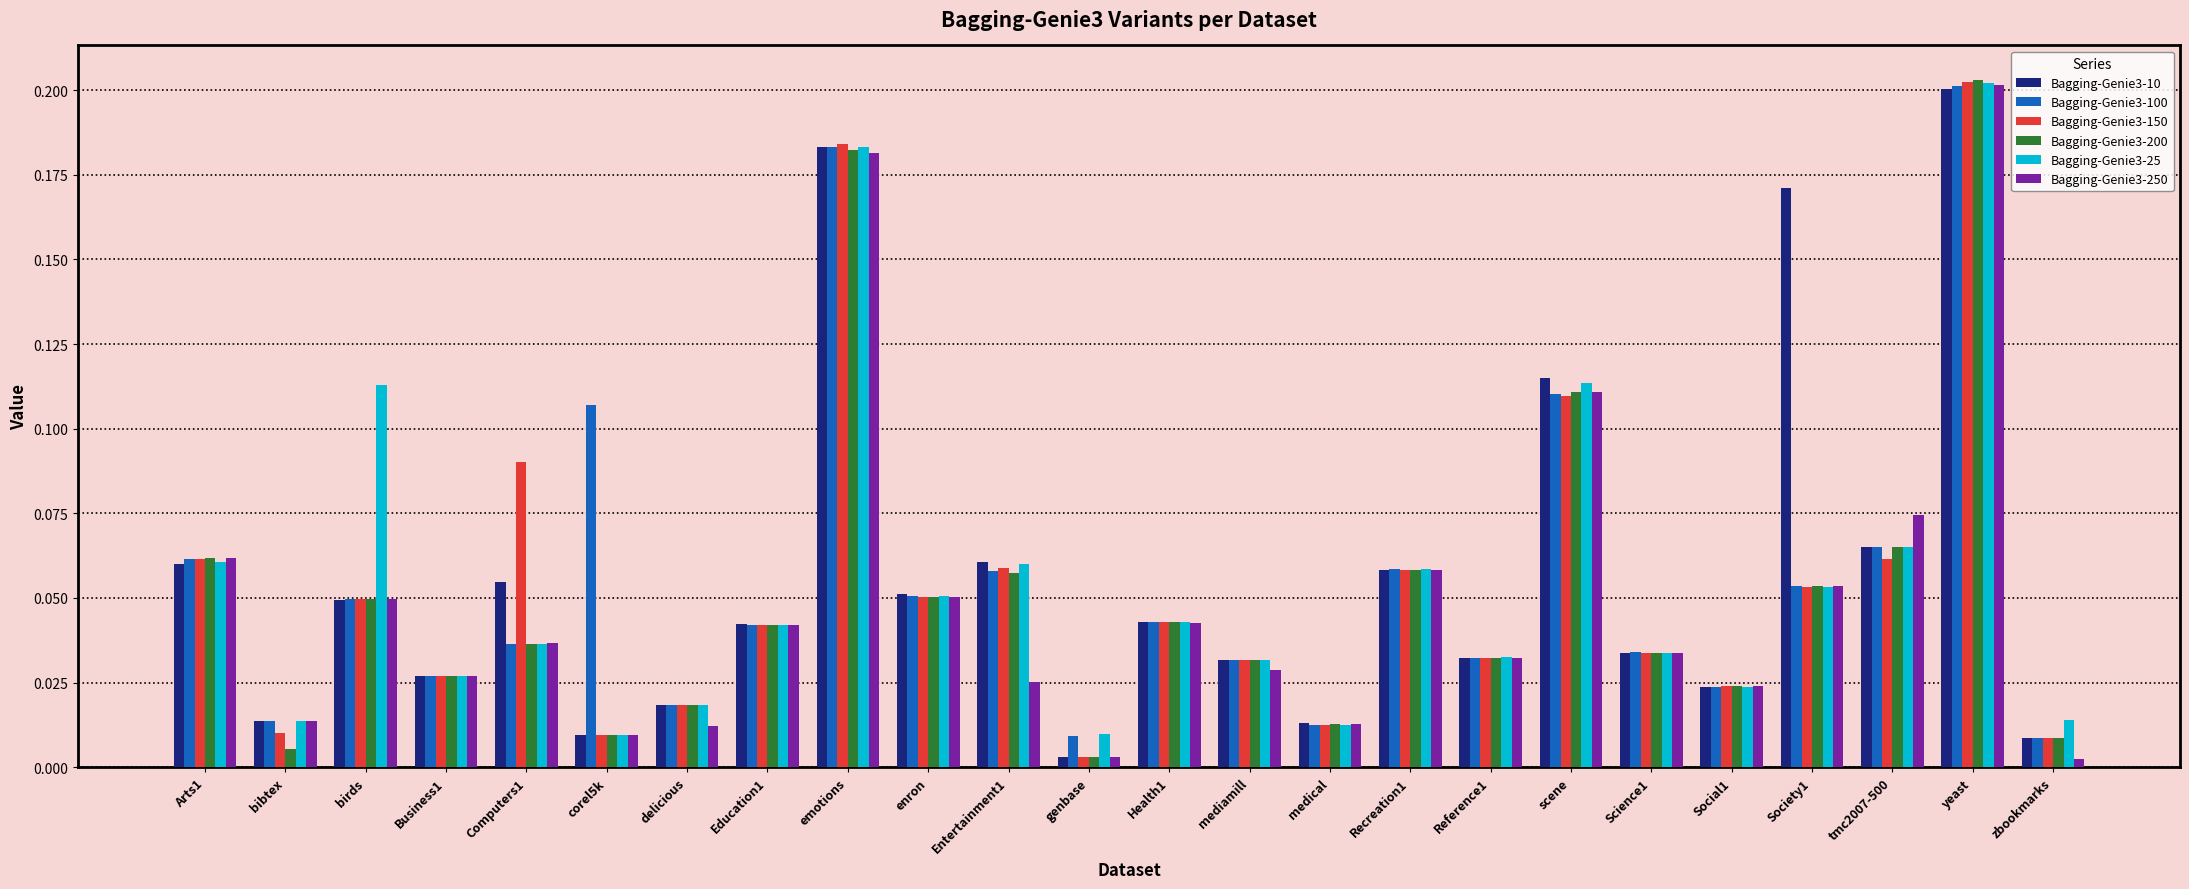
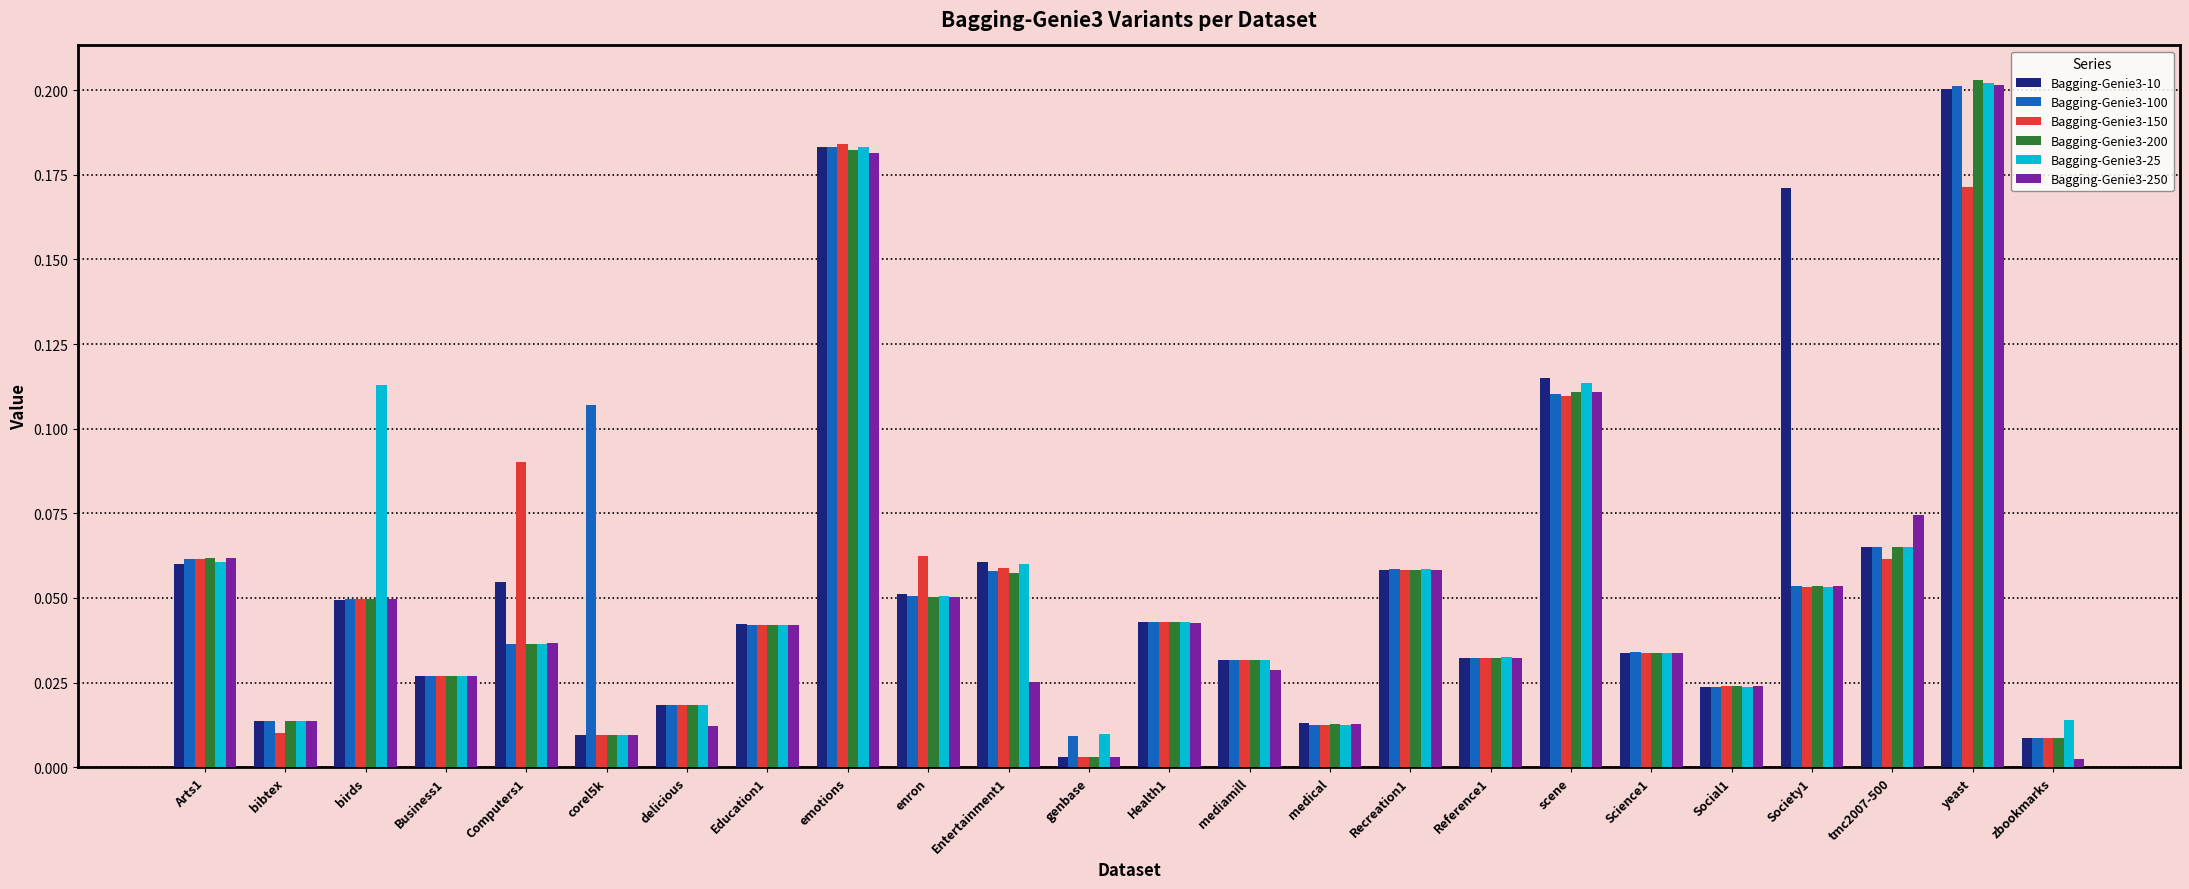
Bagging-Genie3-200, bibtex: 0.006 -> 0.014
Bagging-Genie3-150, enron: 0.050 -> 0.062
Bagging-Genie3-150, yeast: 0.203 -> 0.171
